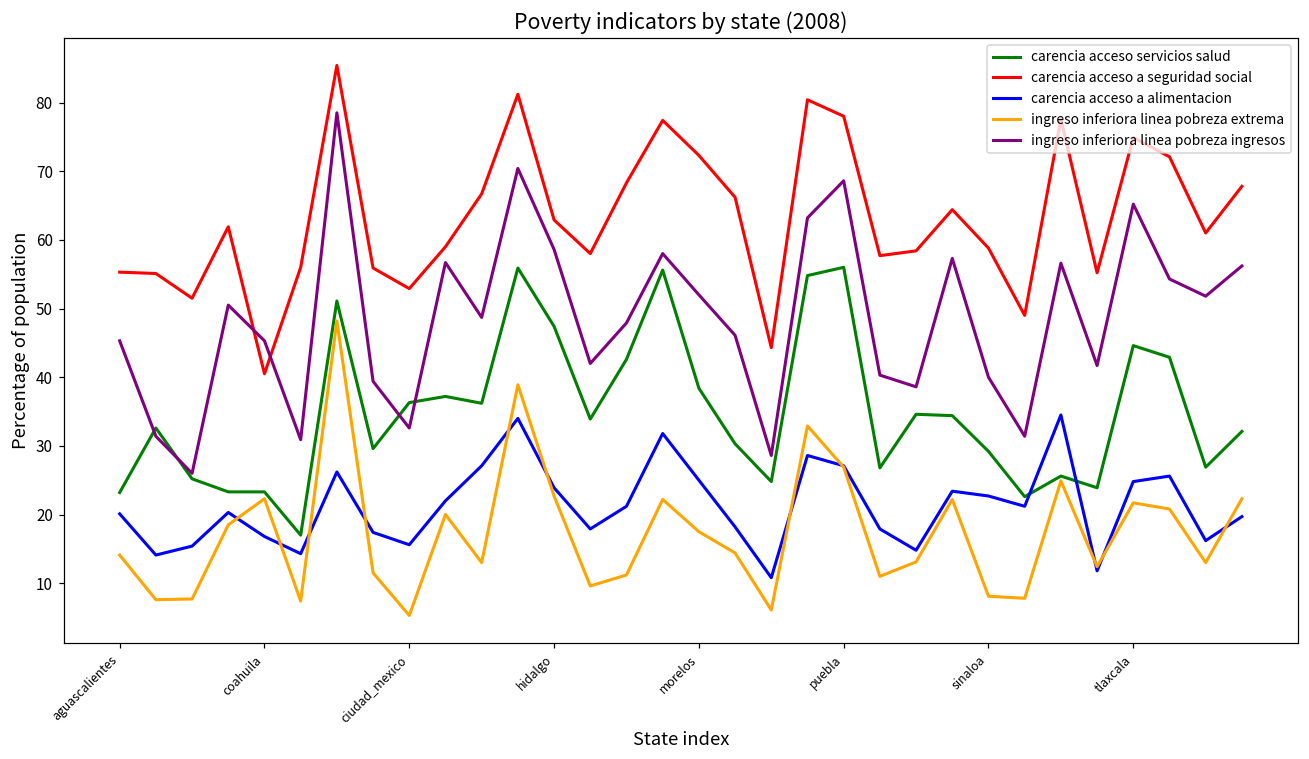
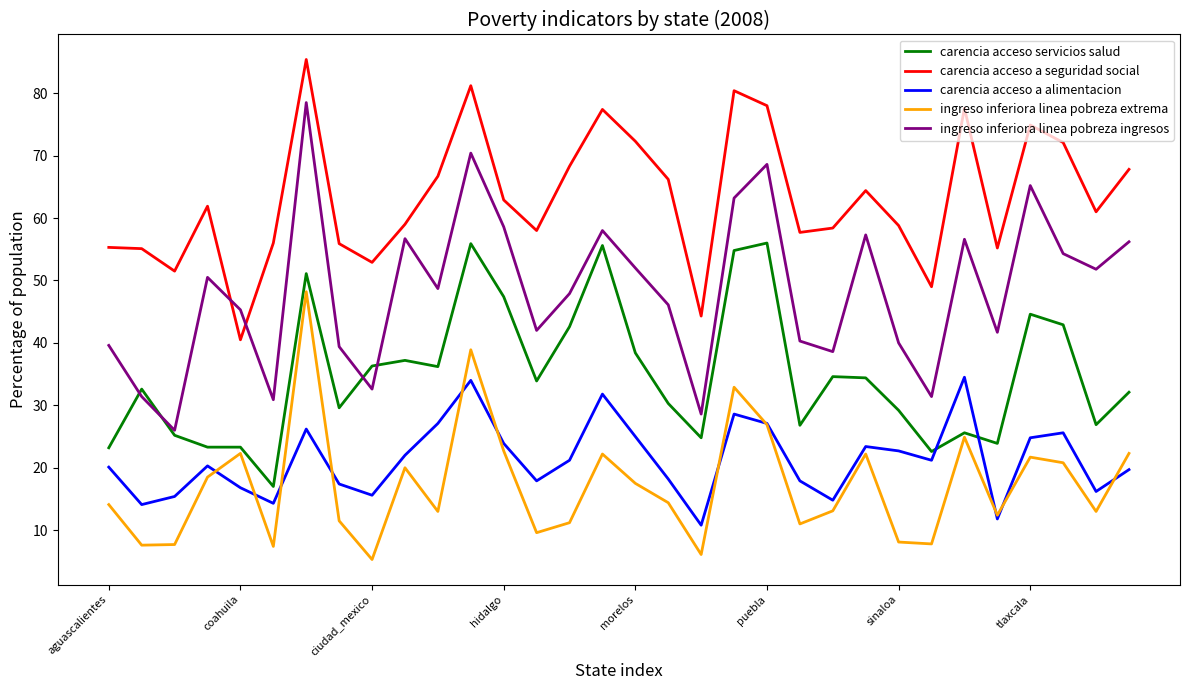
ingreso inferiora linea pobreza ingresos, aguascalientes: 45 -> 40
